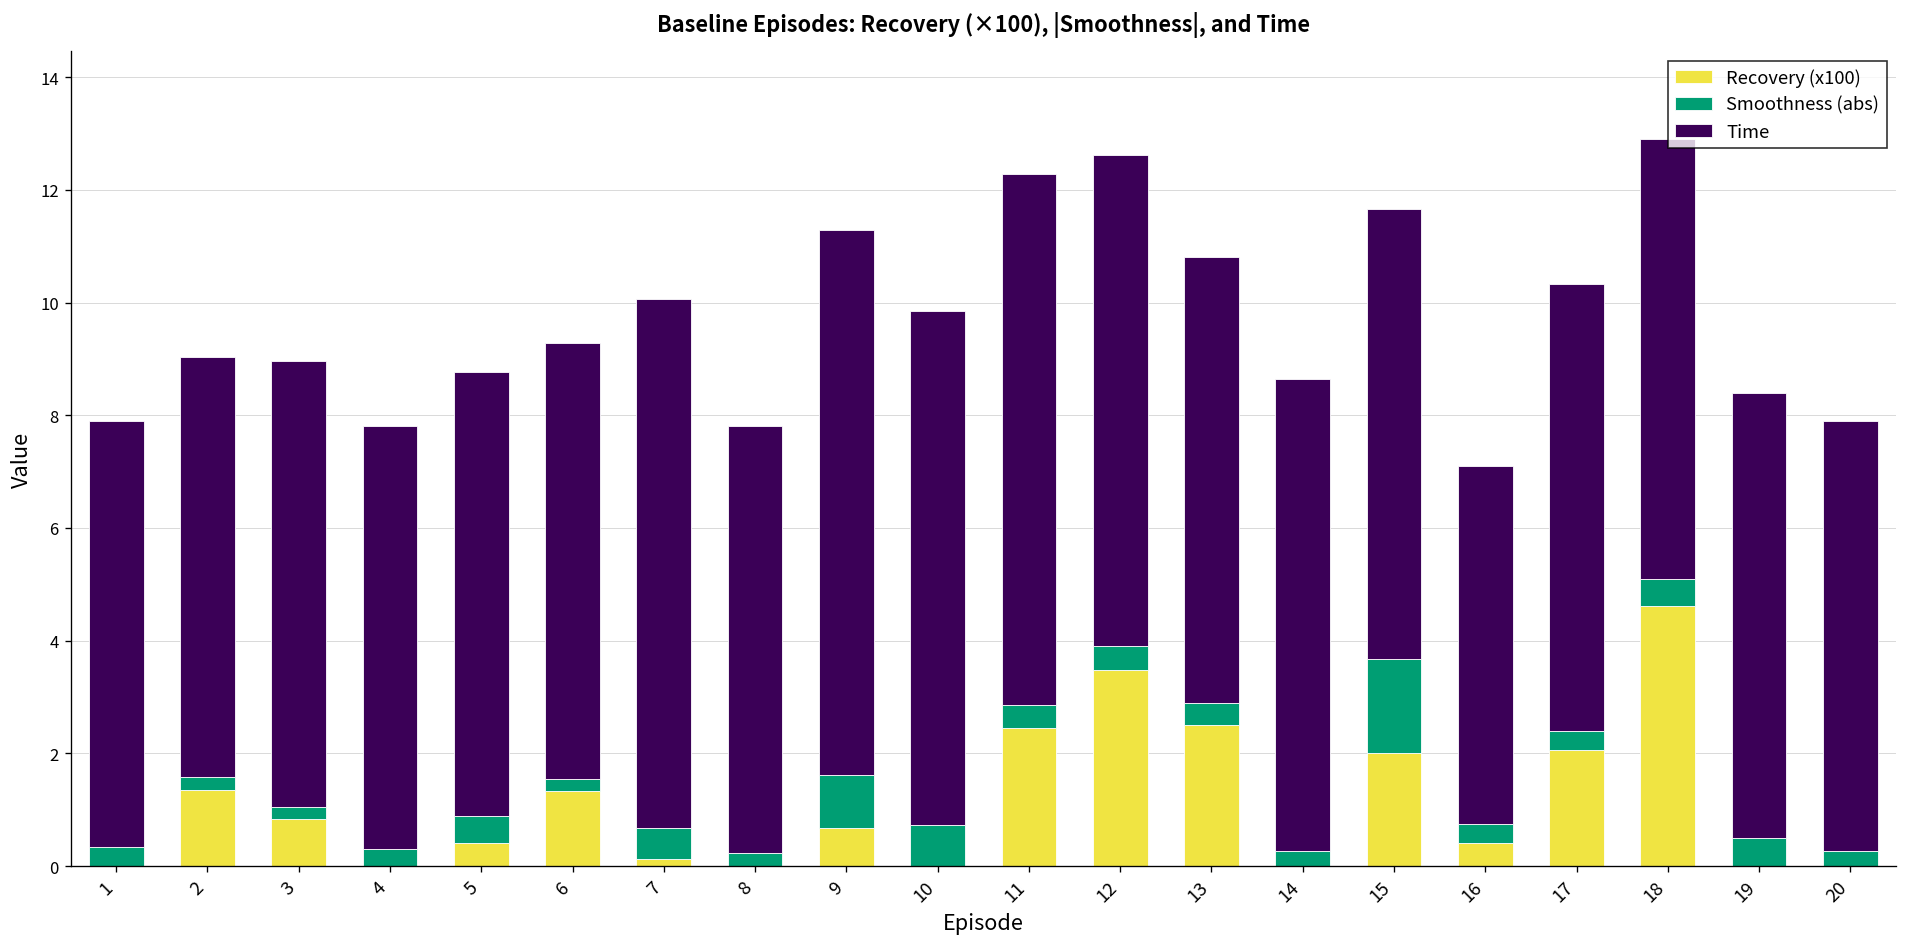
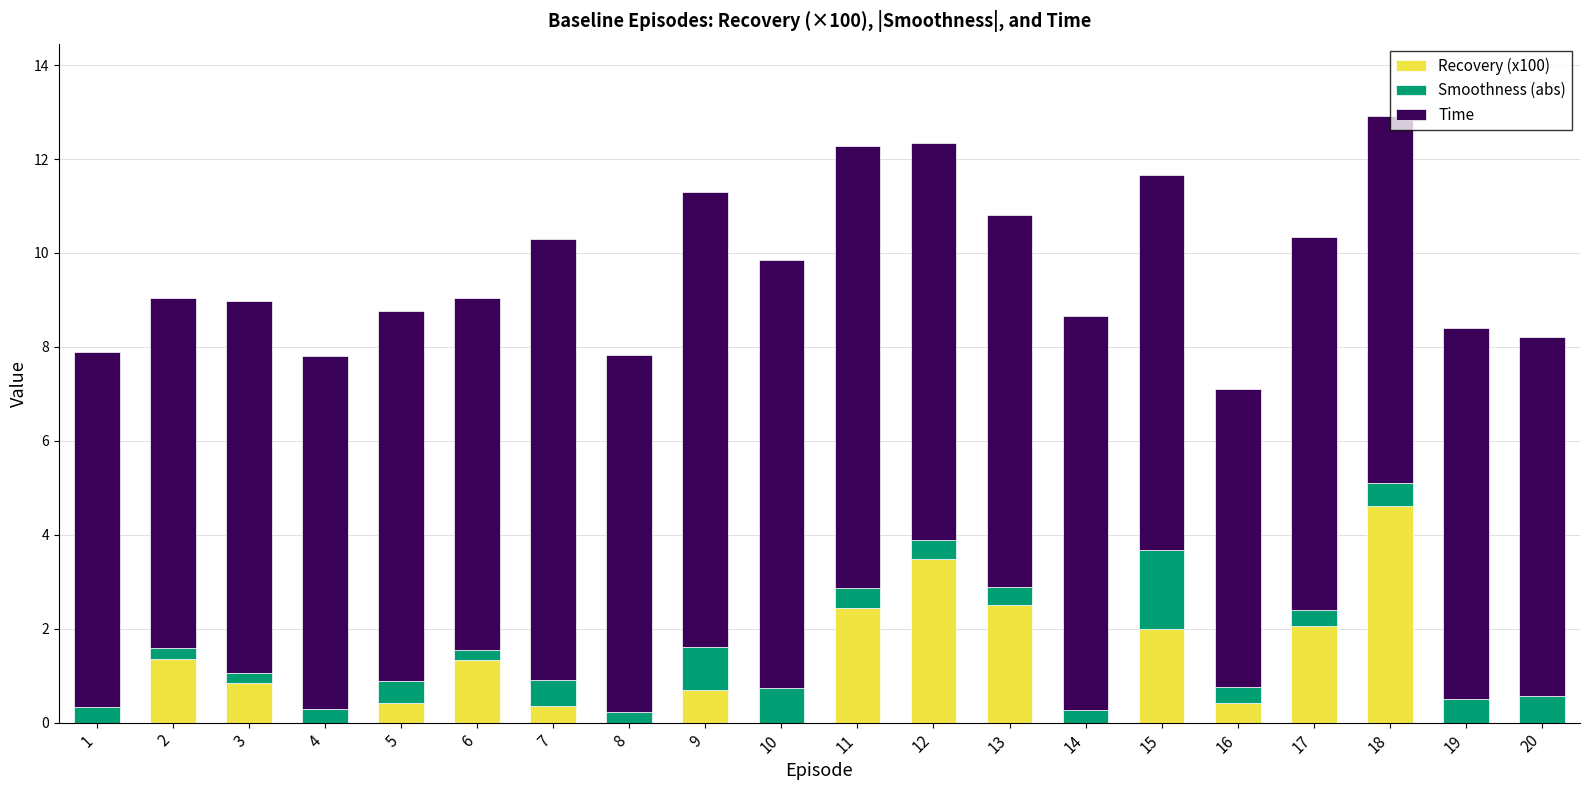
Time, 6: 7.7 -> 7.5
Recovery (x100), 7: 0.1 -> 0.4
Time, 12: 8.7 -> 8.4
Smoothness (abs), 20: 0.3 -> 0.6
